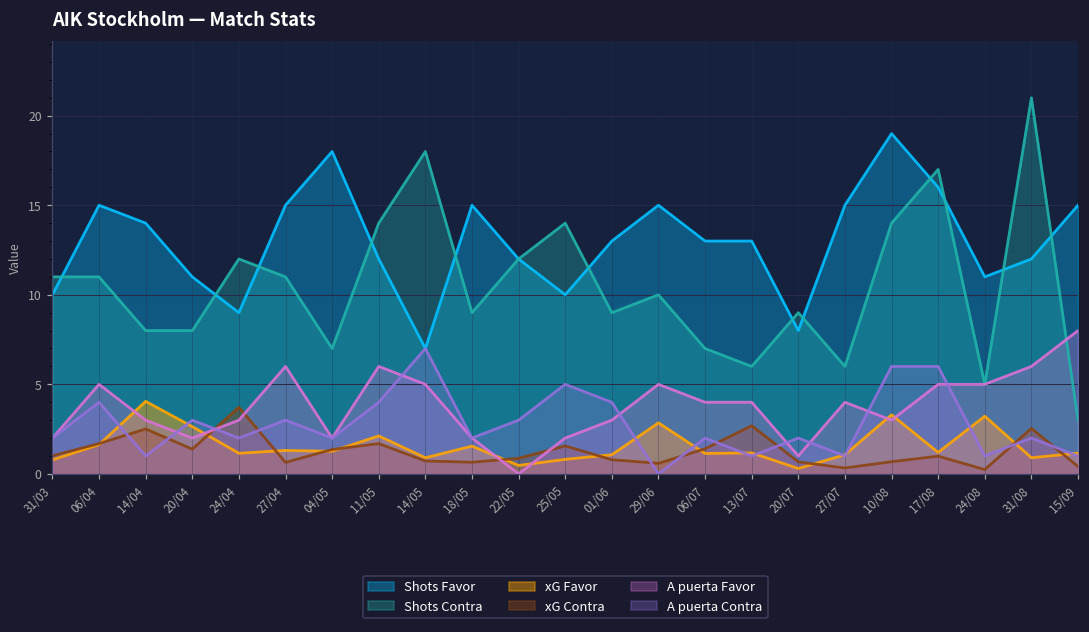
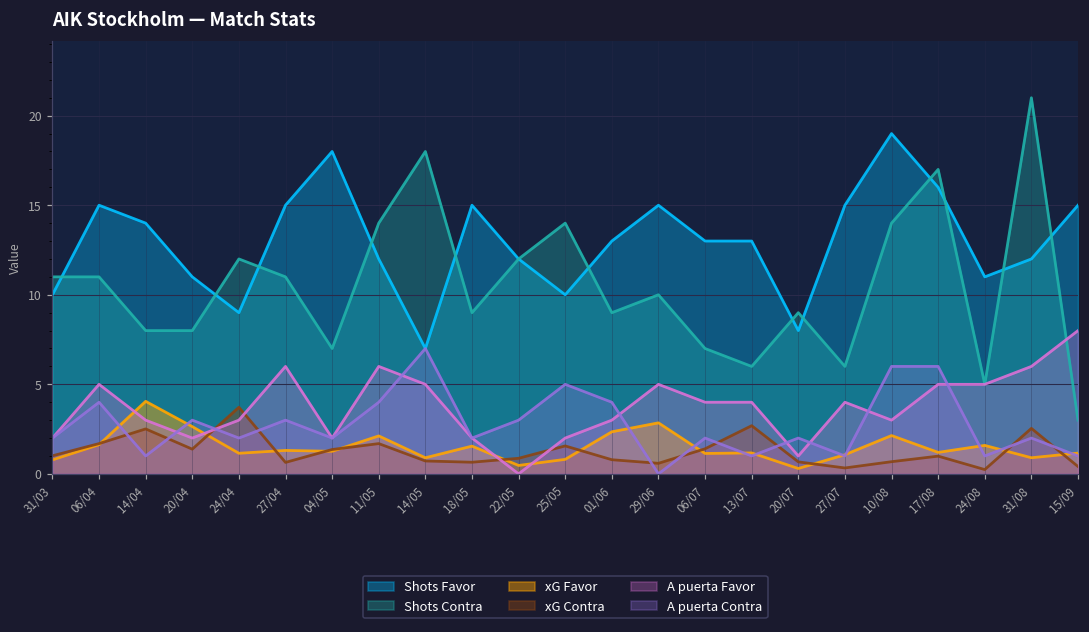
xG Favor, 01/06: 1.1 -> 2.4
xG Favor, 10/08: 3.3 -> 2.1
xG Favor, 24/08: 3.2 -> 1.6
